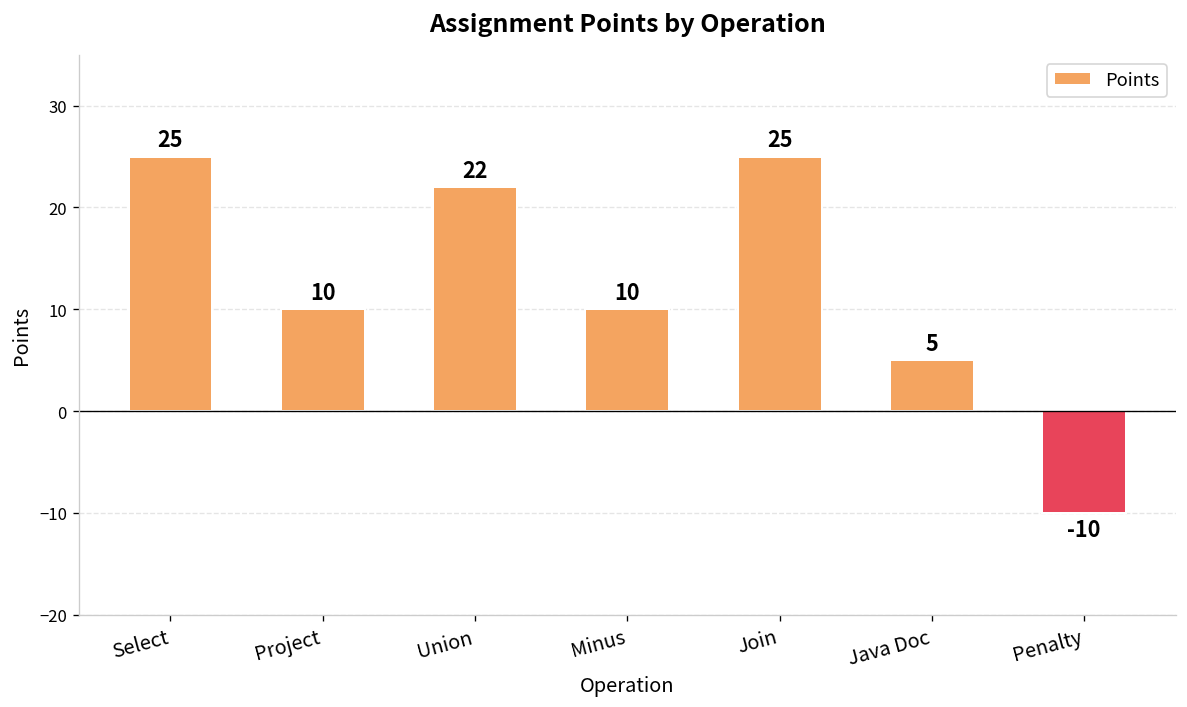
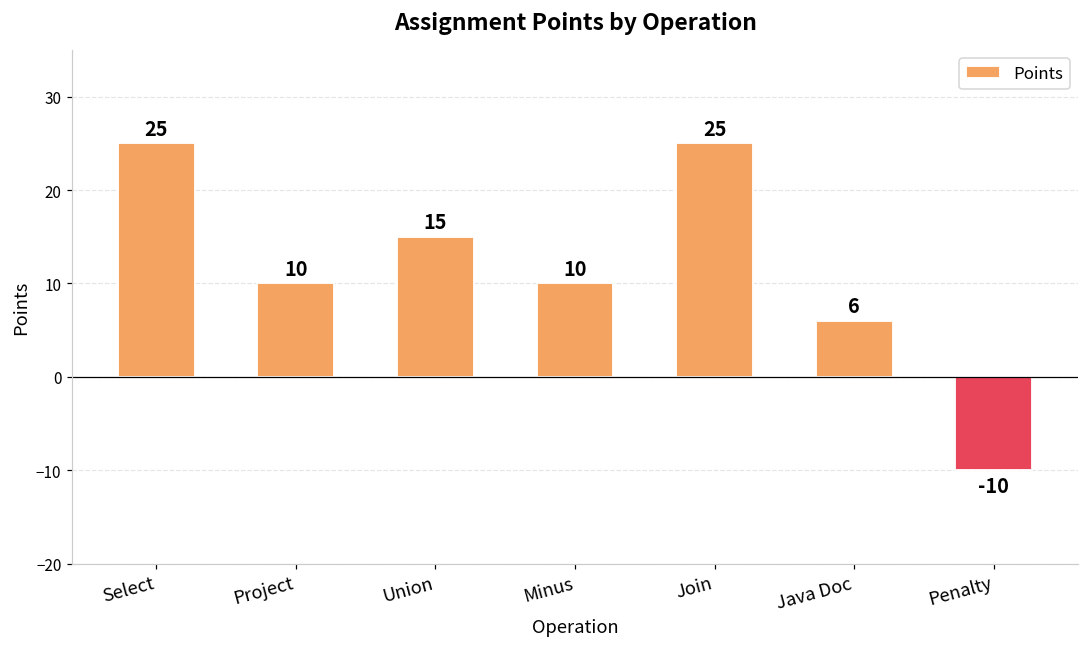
Union: 22 -> 15
Java Doc: 5 -> 6
